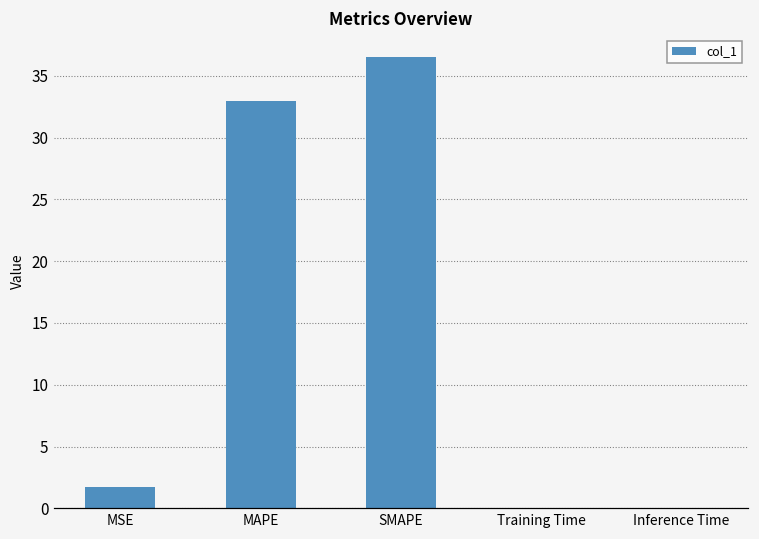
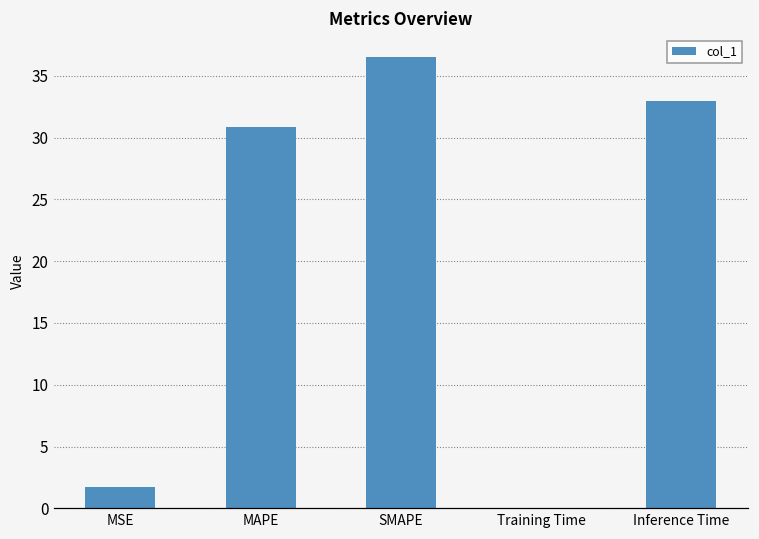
MAPE: 33.0 -> 30.9
Inference Time: 0.0 -> 33.0
